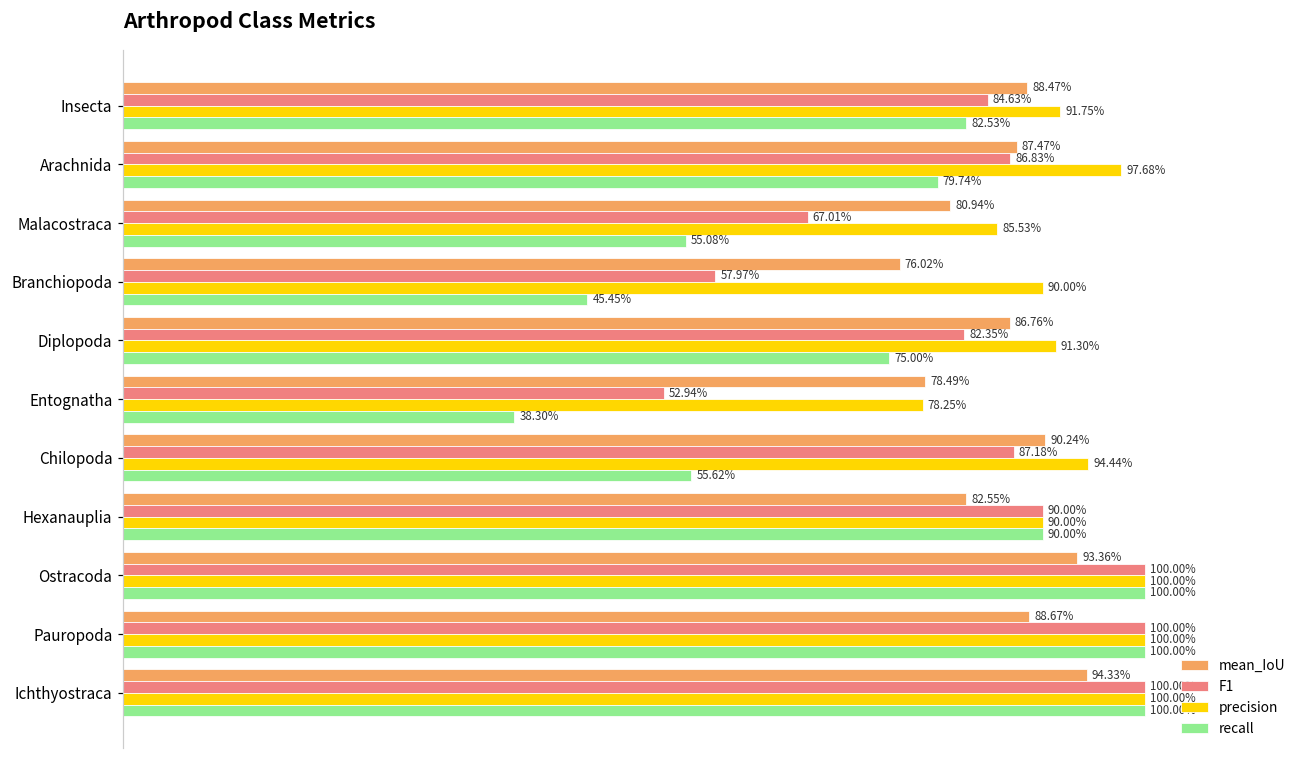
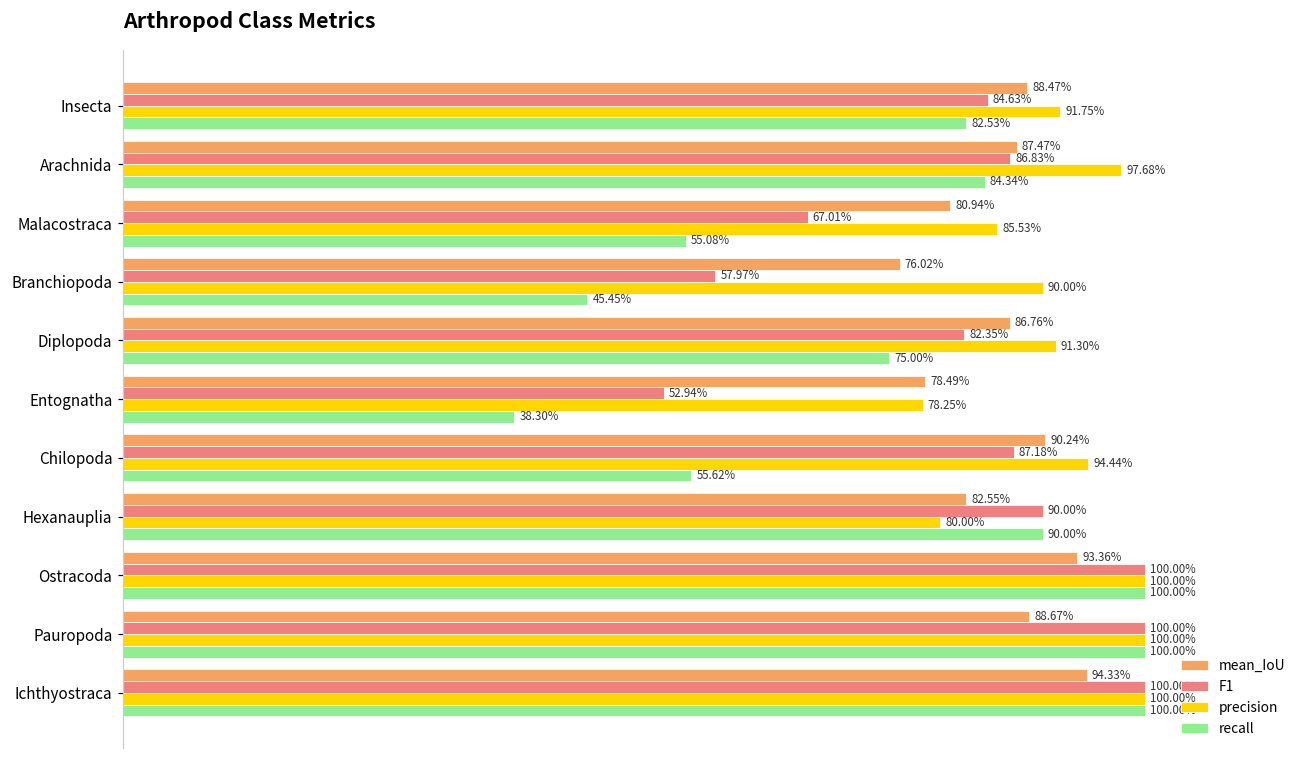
recall, Arachnida: 79.74% -> 84.34%
precision, Hexanauplia: 90.00% -> 80.00%
